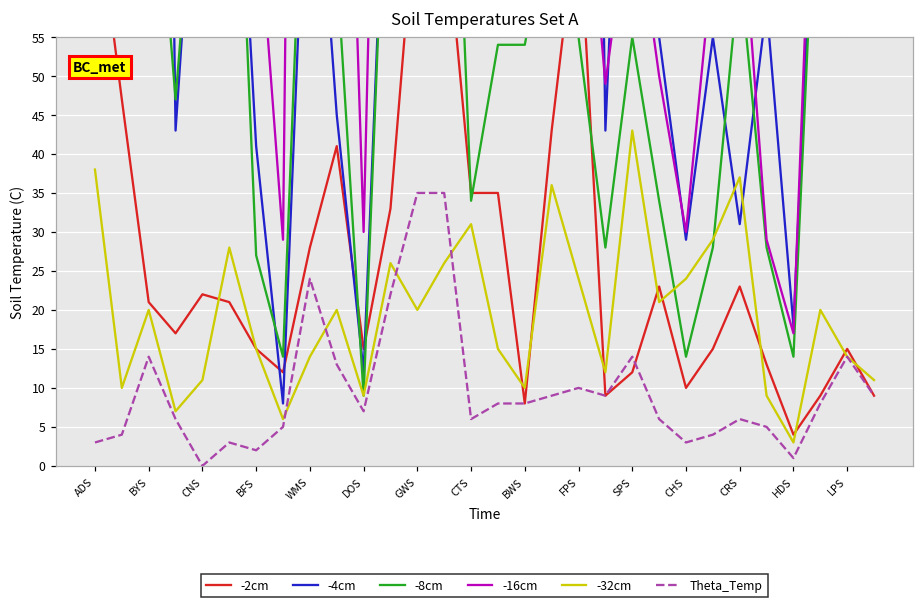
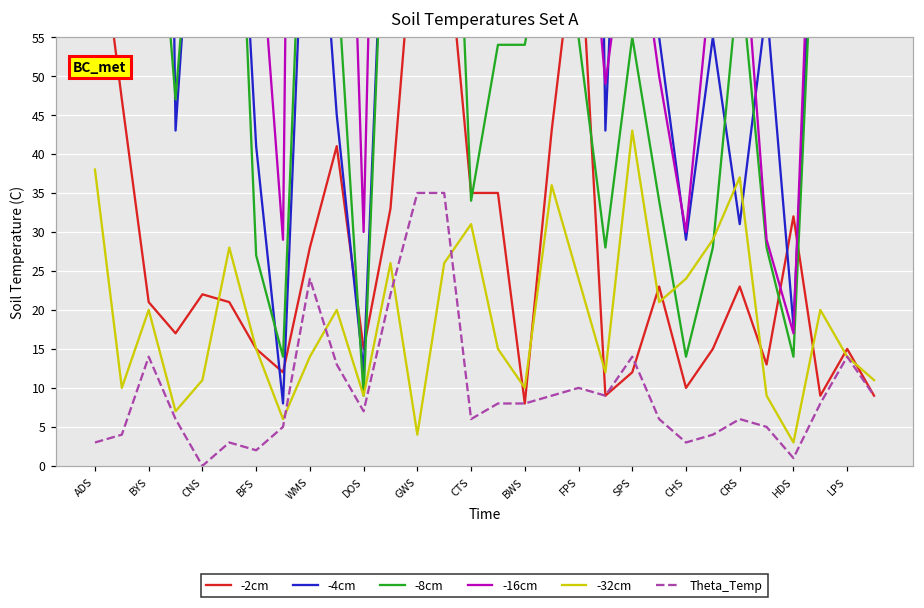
-32cm, GWS: 20 -> 4
-2cm, HDS: 4 -> 32
